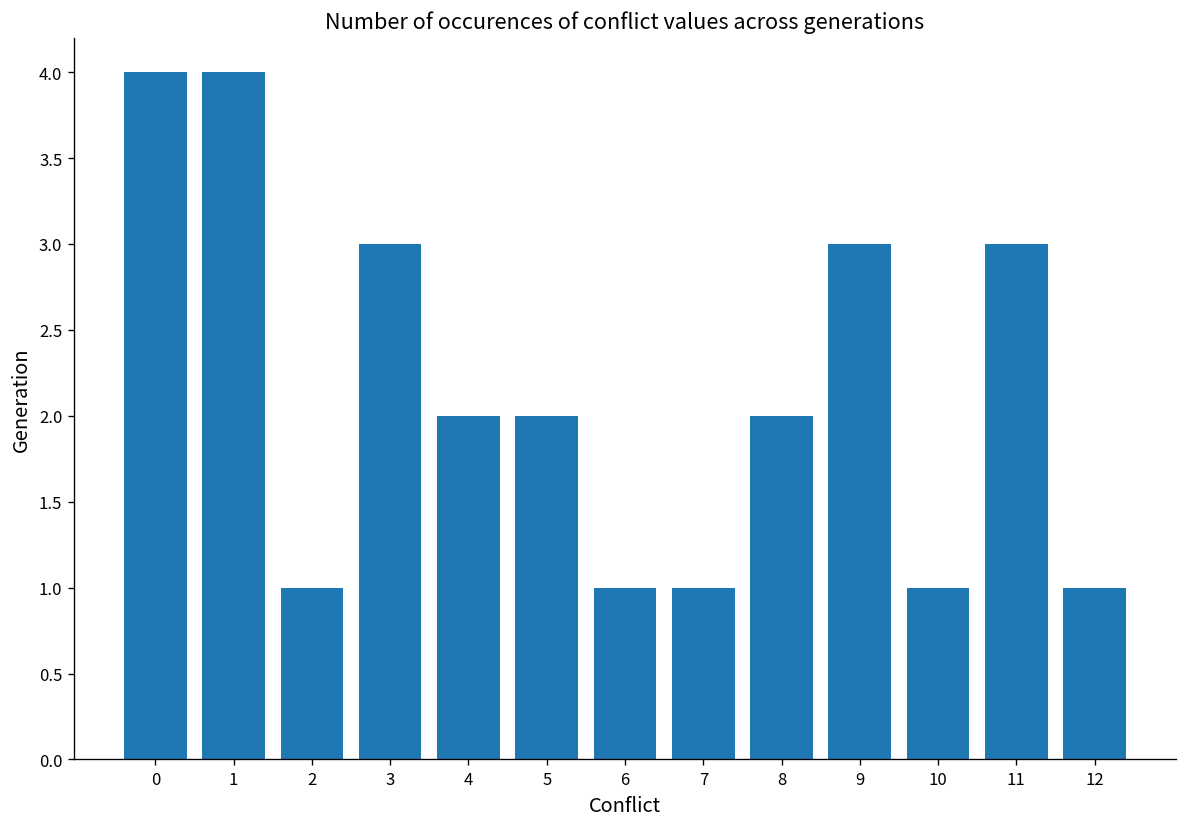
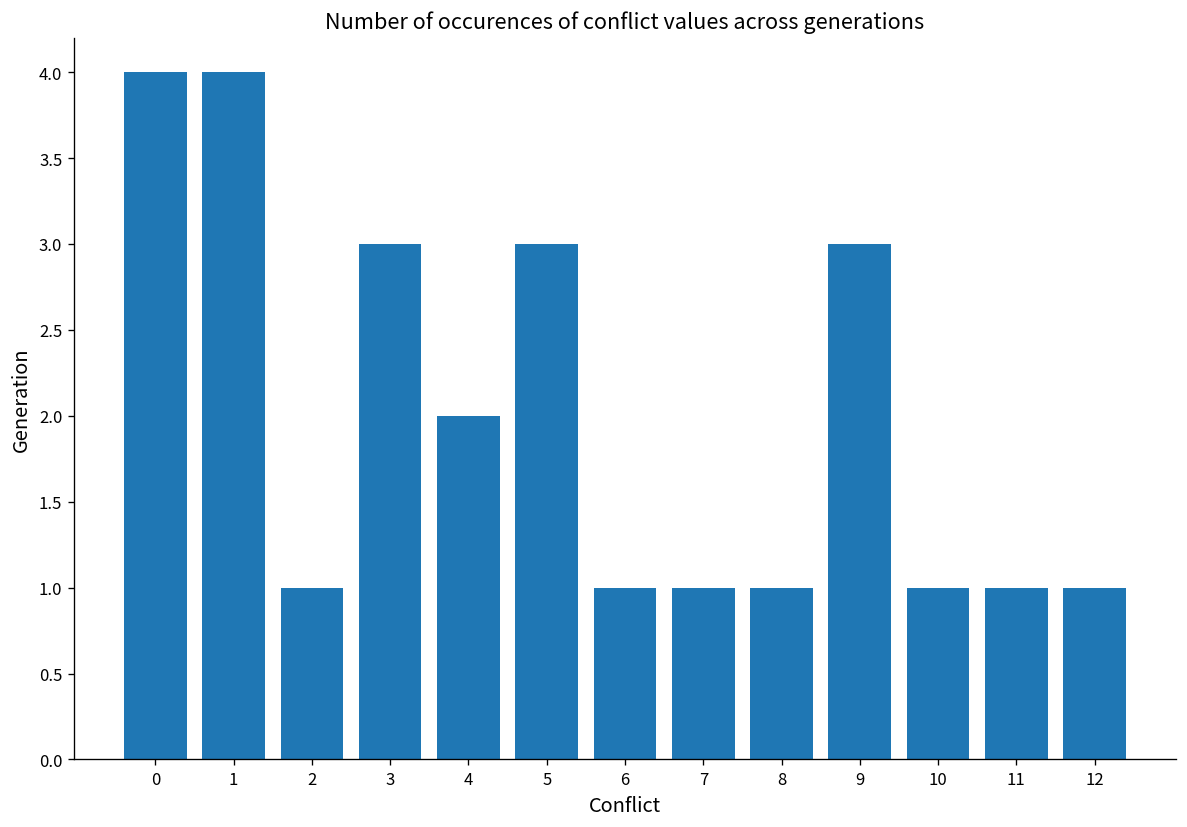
5: 2 -> 3
8: 2 -> 1
11: 3 -> 1
